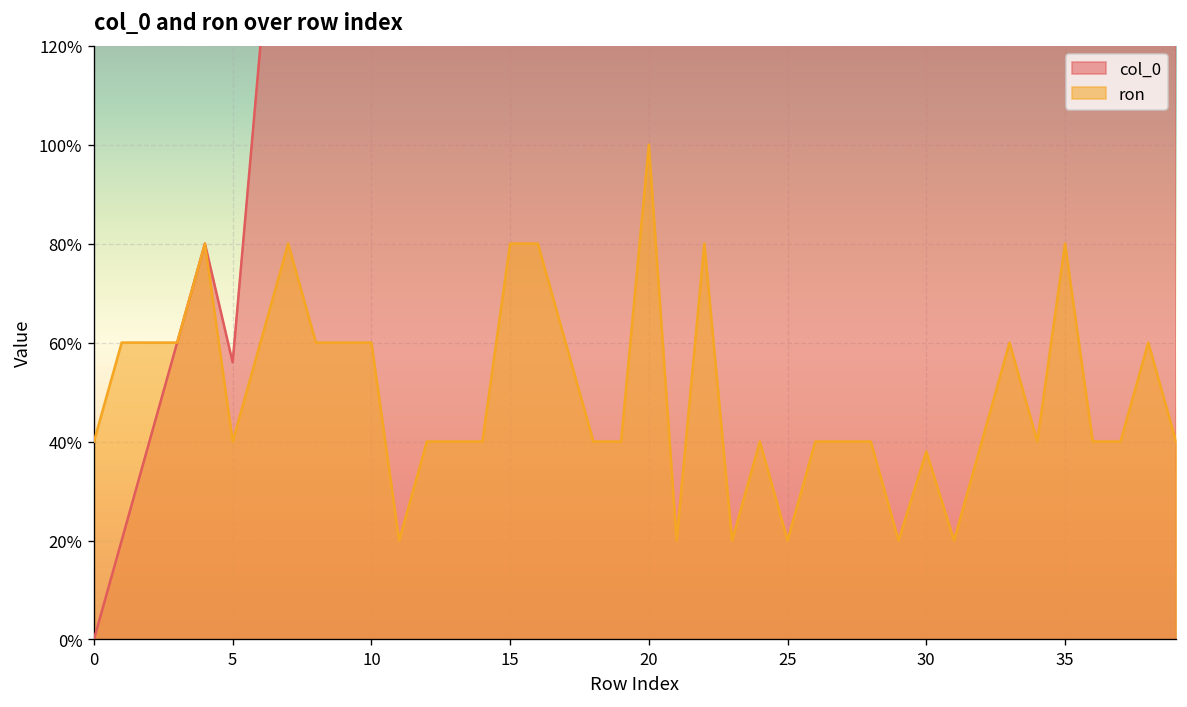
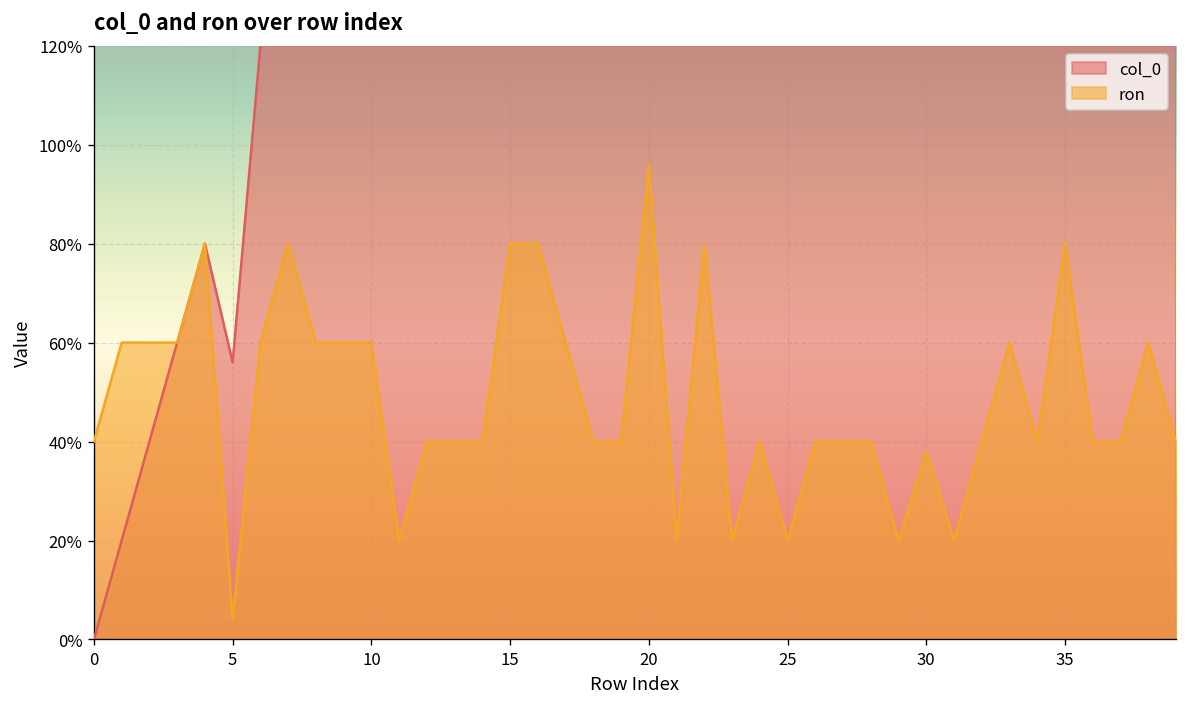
ron, 5: 40% -> 4%
ron, 20: 100% -> 96%
